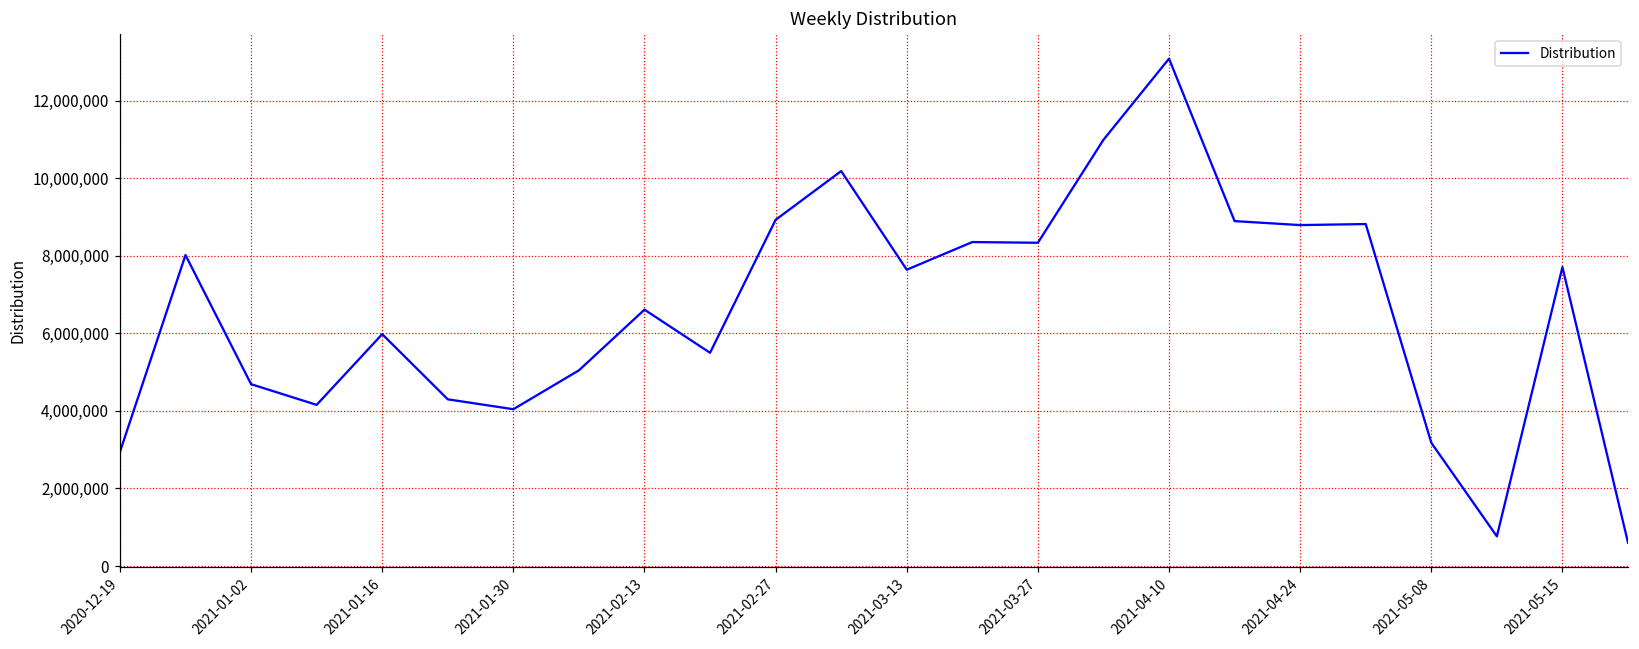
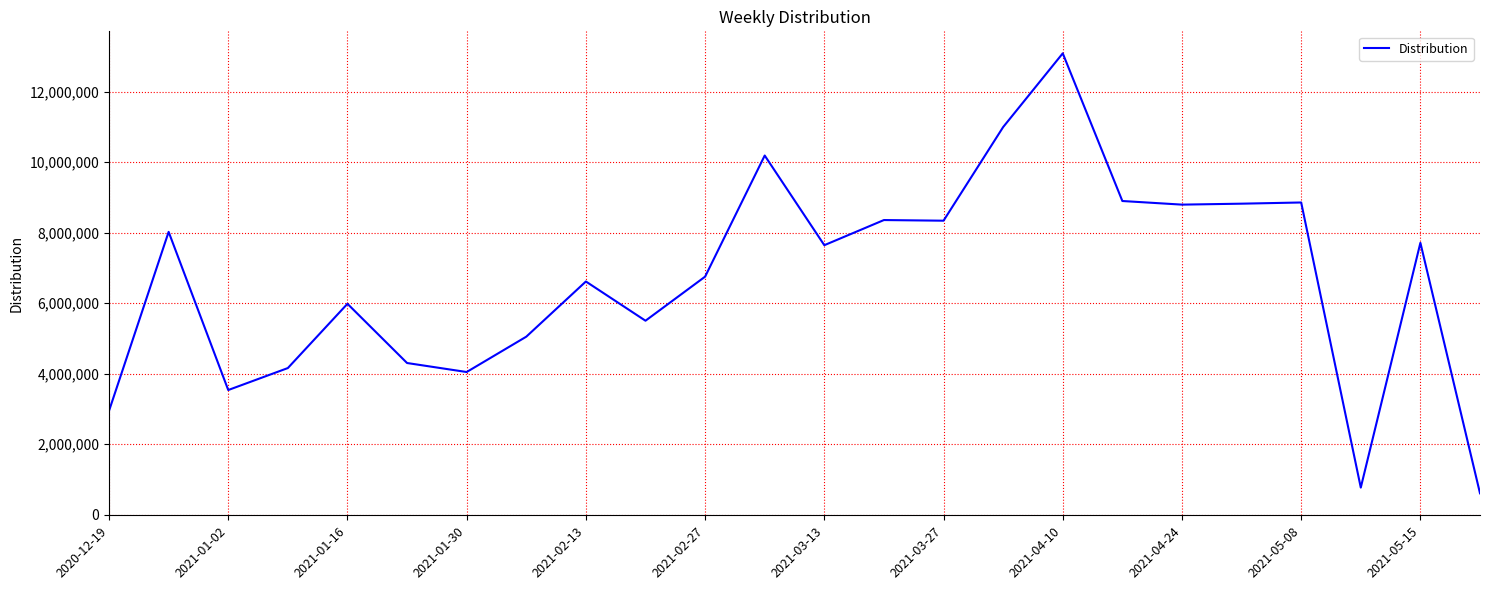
2021-01-02: 4,700,000 -> 3,500,000
2021-02-27: 8,900,000 -> 6,800,000
2021-05-08: 3,200,000 -> 8,900,000
